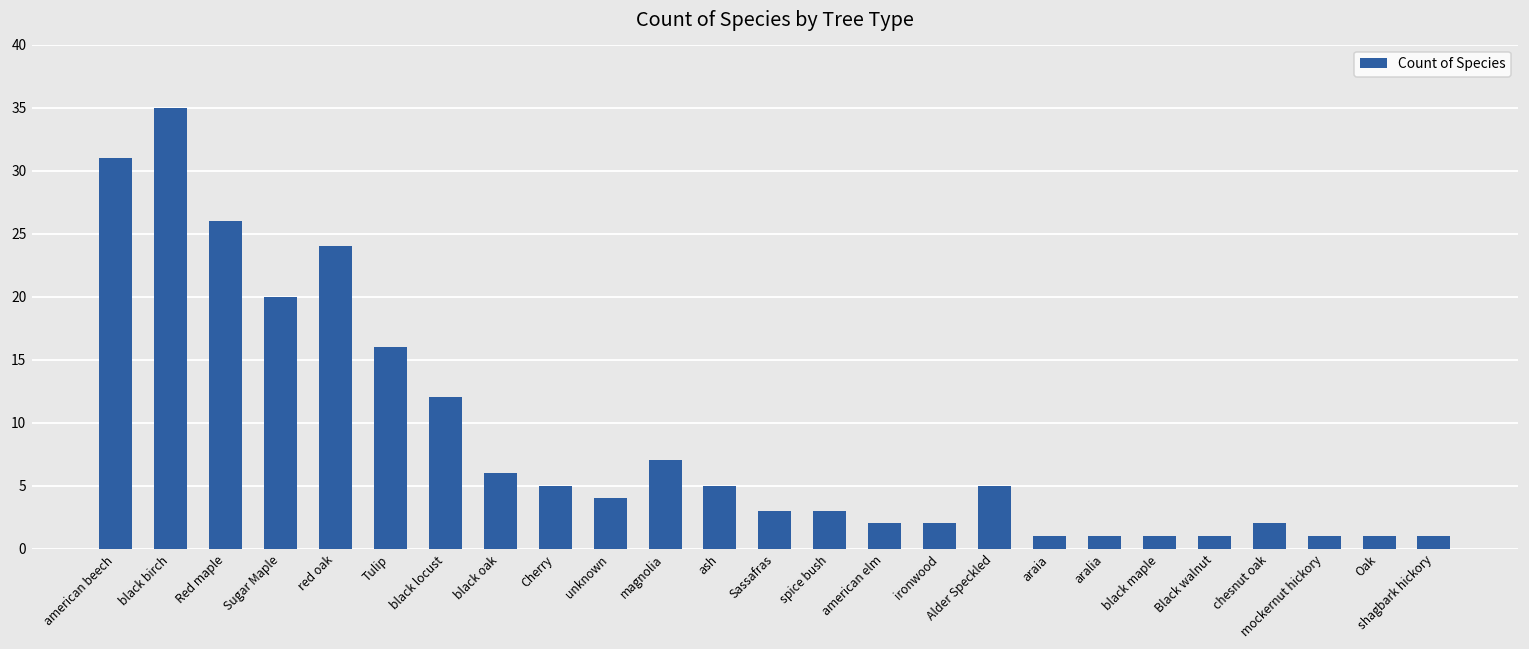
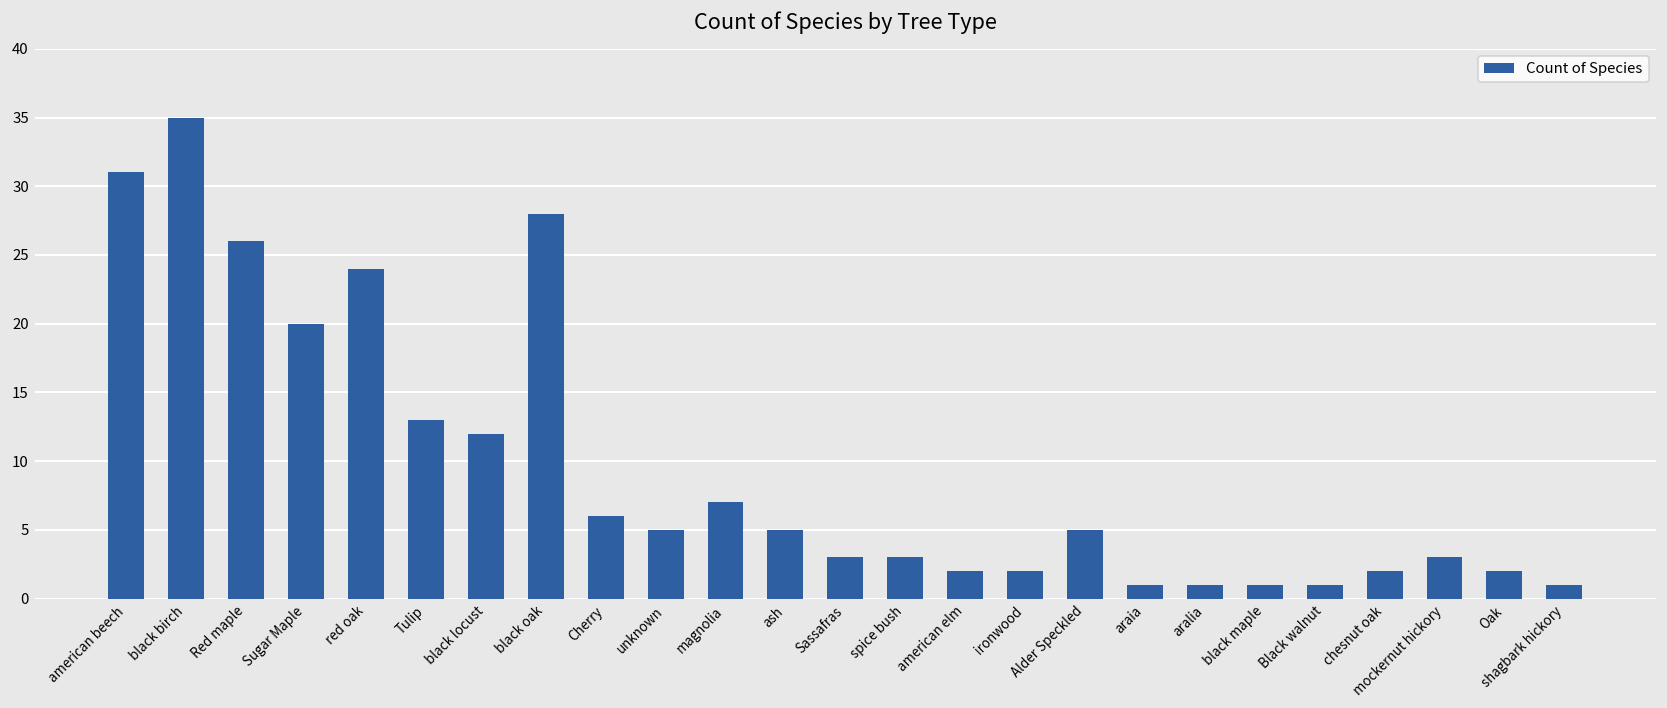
Tulip: 16 -> 13
black oak: 6 -> 28
Cherry: 5 -> 6
unknown: 4 -> 5
mockernut hickory: 1 -> 3
Oak: 1 -> 2
